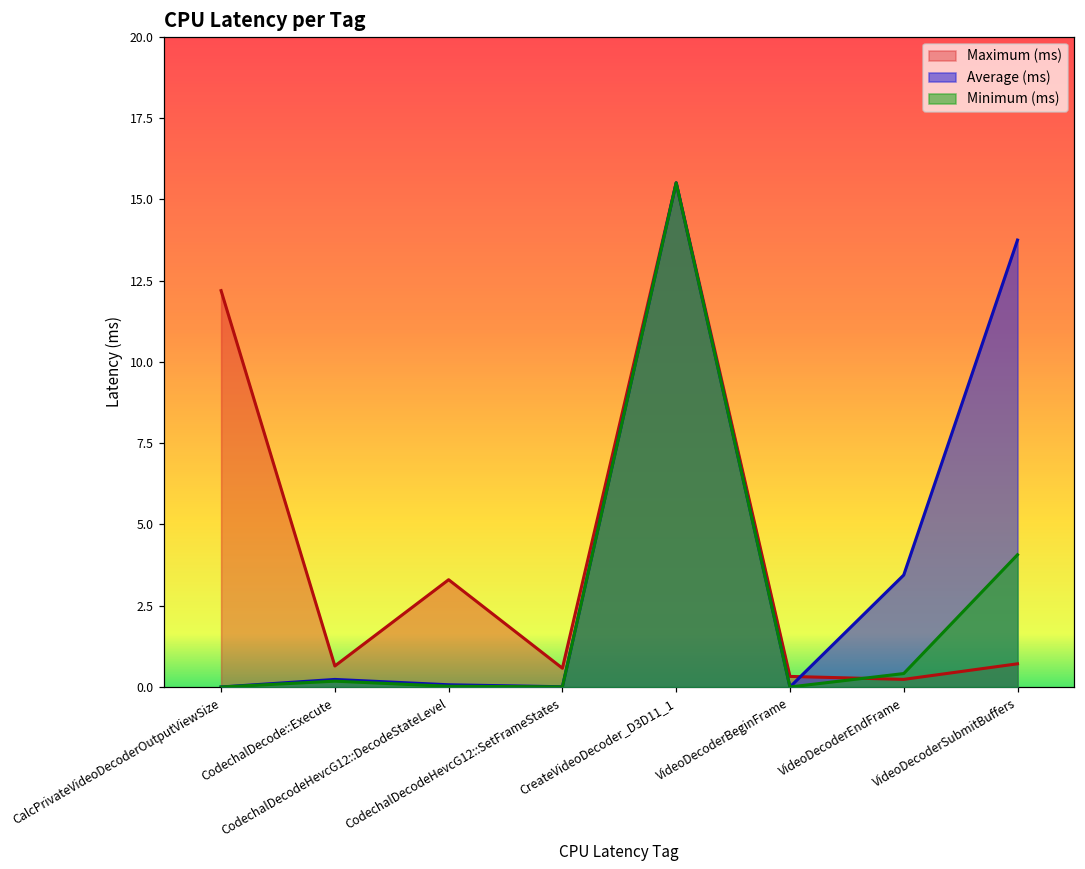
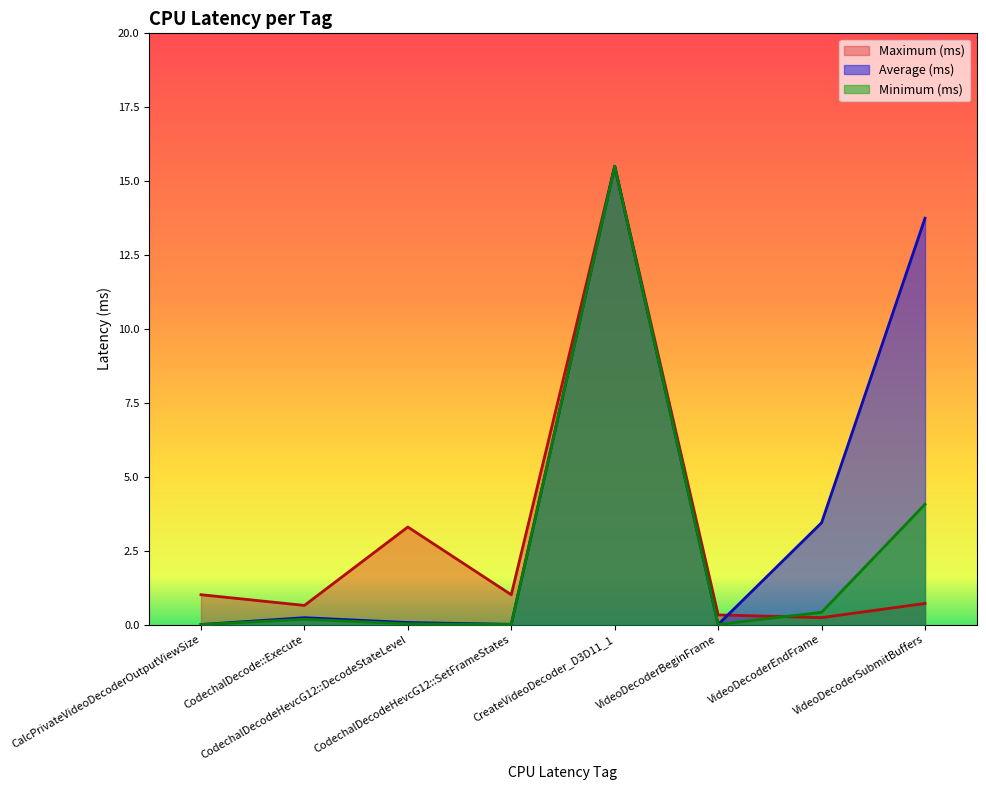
Maximum (ms), CalcPrivateVideoDecoderOutputViewSize: 12.2 -> 1.0
Maximum (ms), CodechalDecodeHevcG12::SetFrameStates: 0.6 -> 1.0
